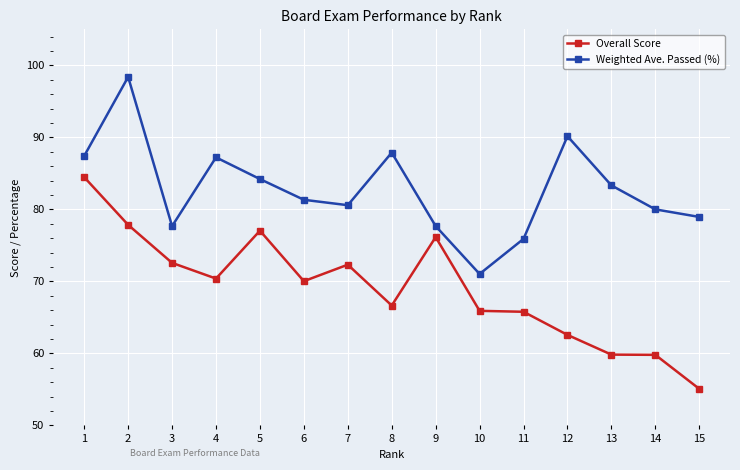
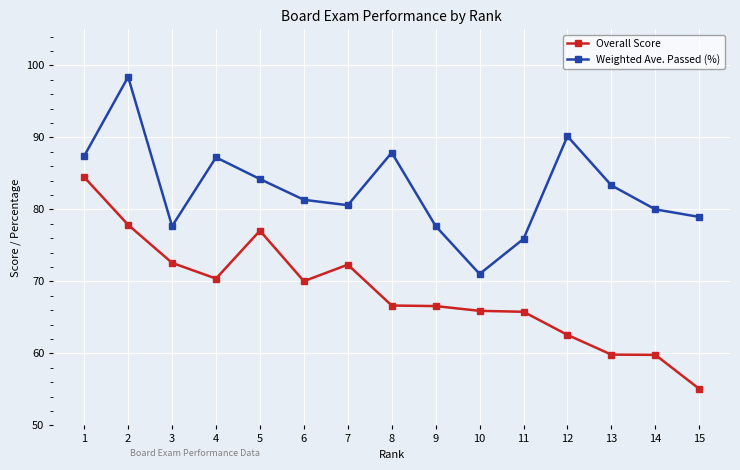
Overall Score, 9: 76 -> 67
